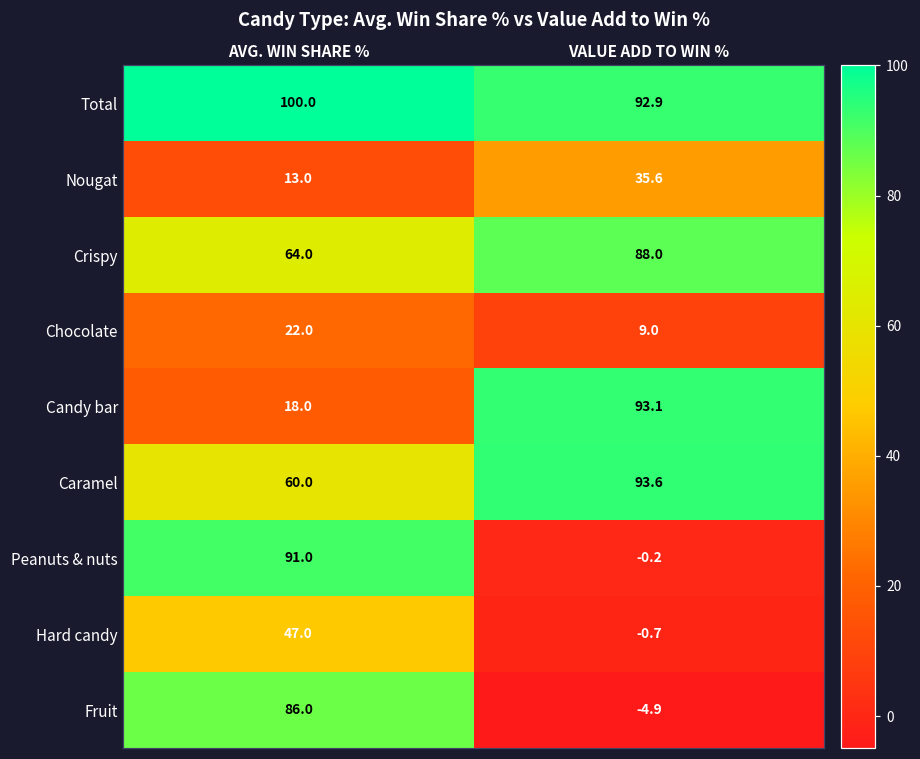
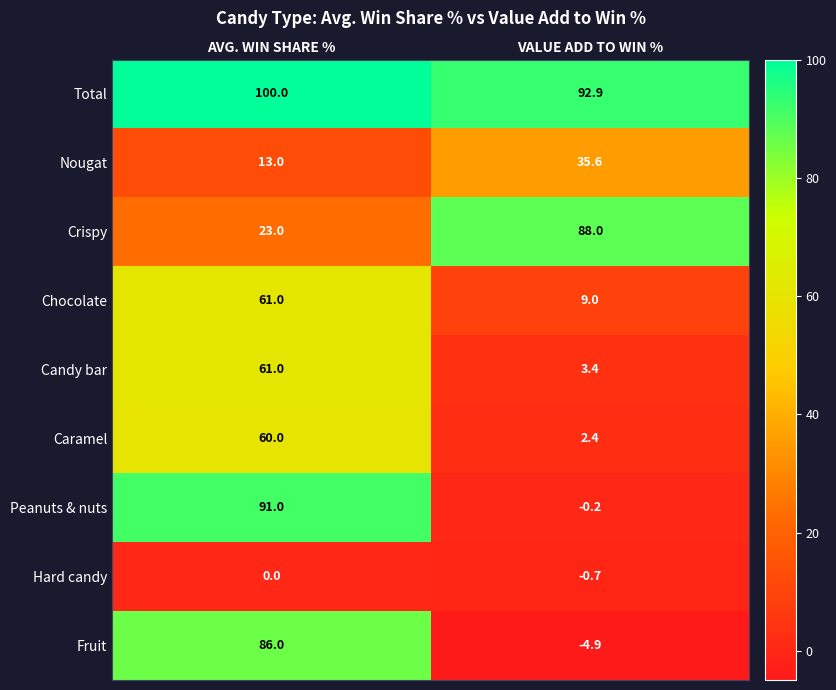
Crispy, AVG. WIN SHARE %: 64.0 -> 23.0
Chocolate, AVG. WIN SHARE %: 22.0 -> 61.0
Candy bar, AVG. WIN SHARE %: 18.0 -> 61.0
Candy bar, VALUE ADD TO WIN %: 93.1 -> 3.4
Caramel, VALUE ADD TO WIN %: 93.6 -> 2.4
Hard candy, AVG. WIN SHARE %: 47.0 -> 0.0
